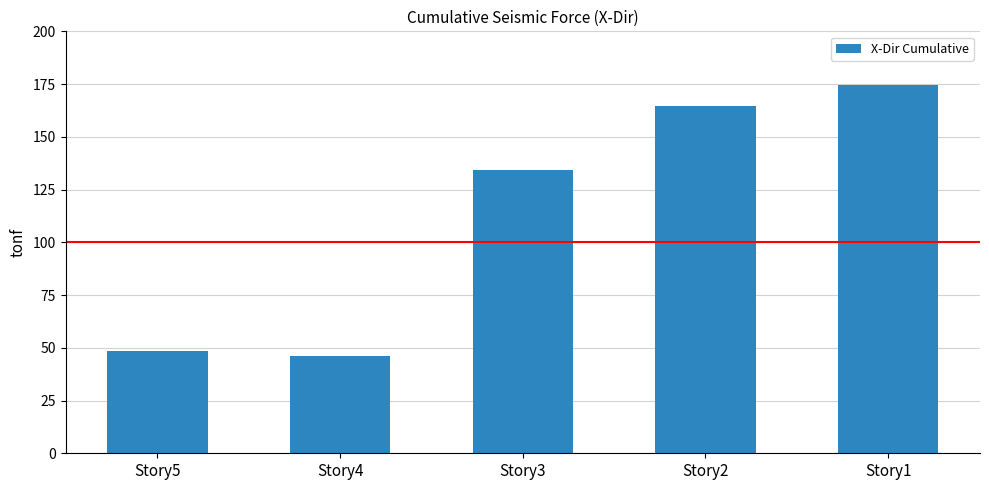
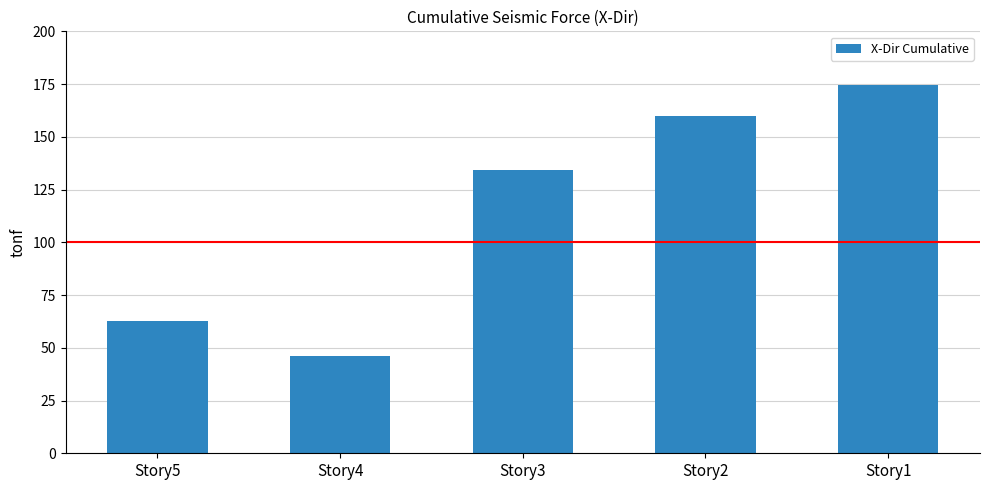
Story5: 48 -> 63
Story2: 165 -> 160
